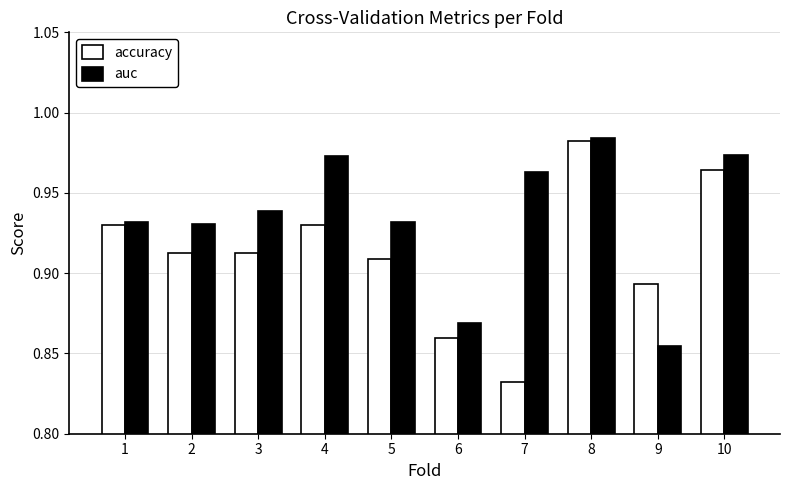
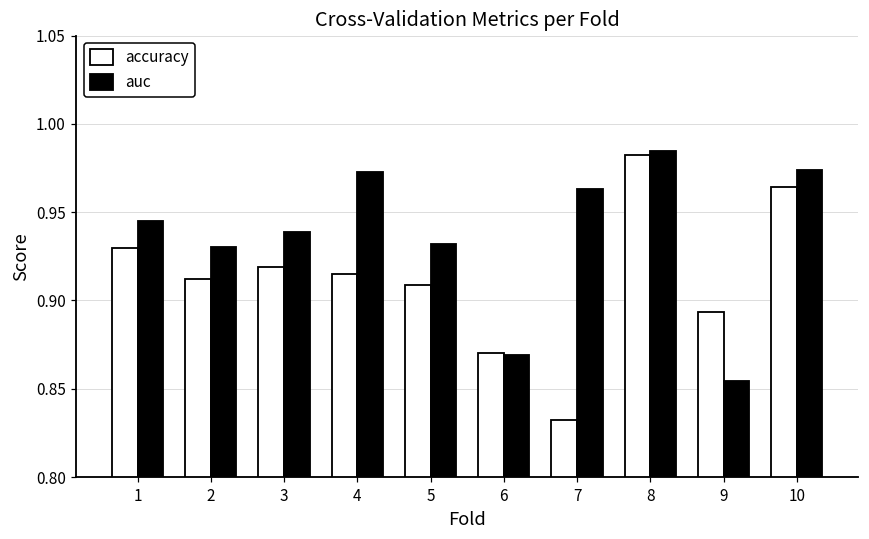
auc, 1: 0.932 -> 0.945
accuracy, 3: 0.912 -> 0.919
accuracy, 4: 0.930 -> 0.915
accuracy, 6: 0.860 -> 0.870
